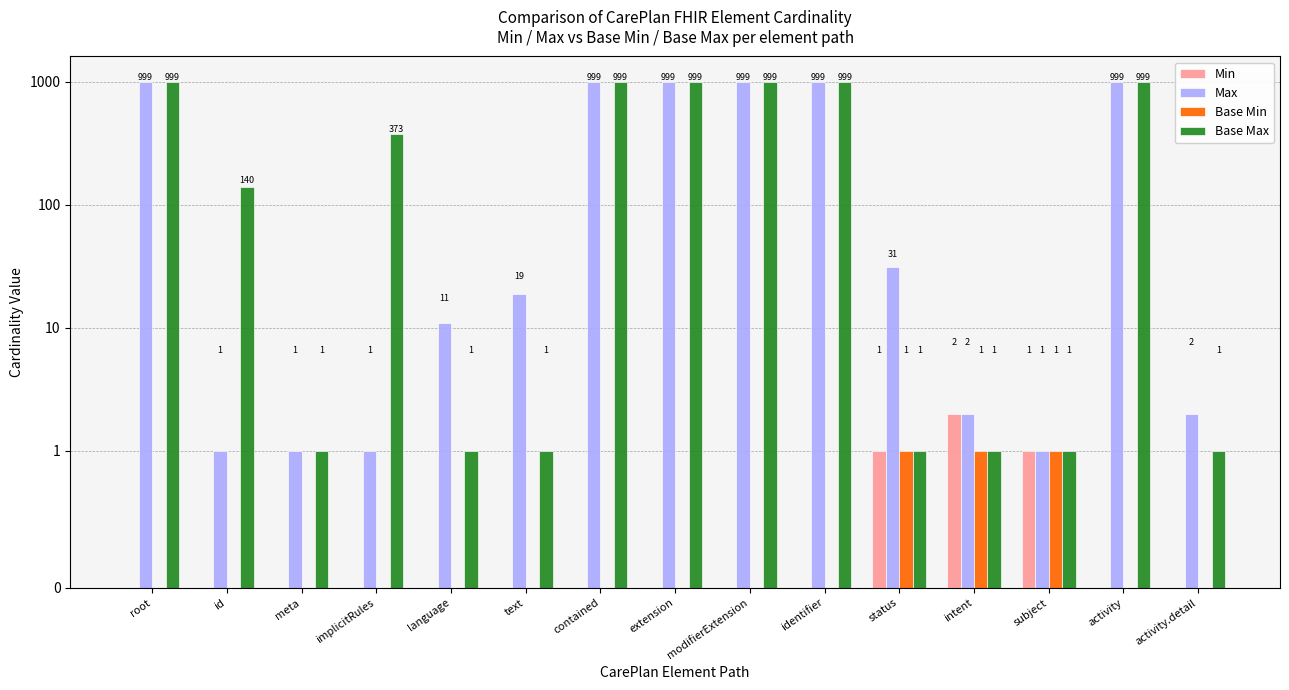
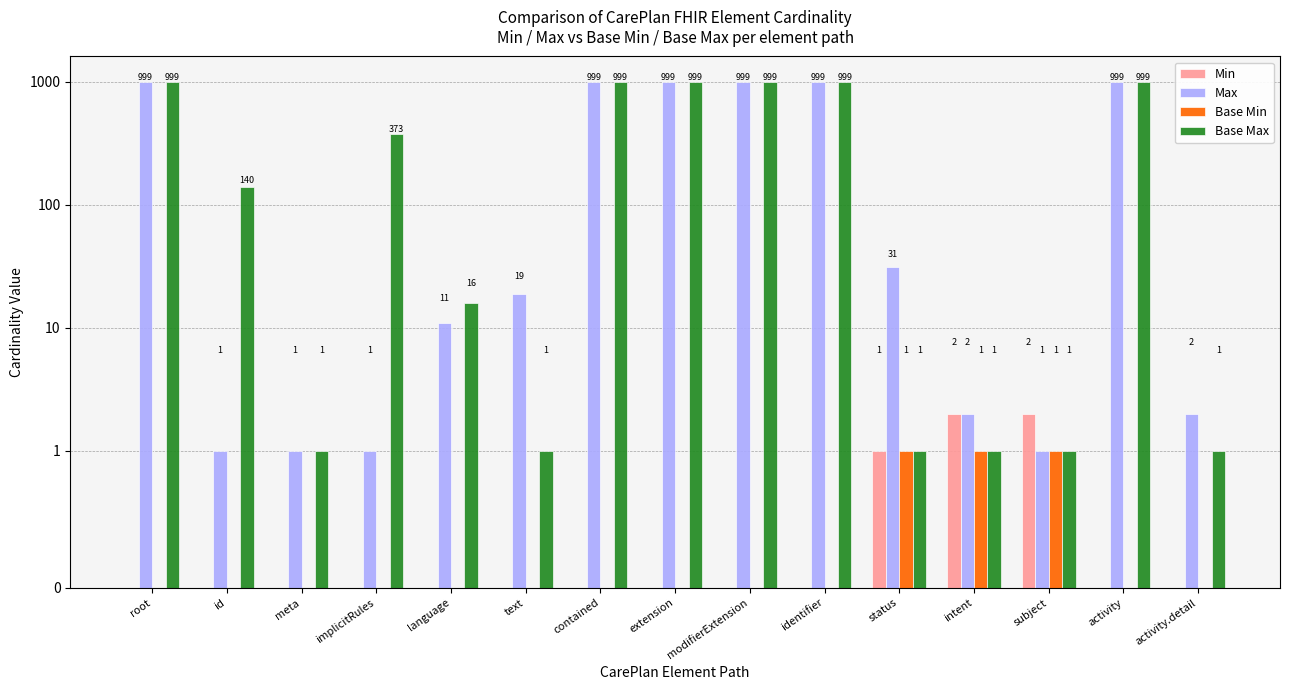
Base Max, language: 1 -> 16
Min, subject: 1 -> 2
